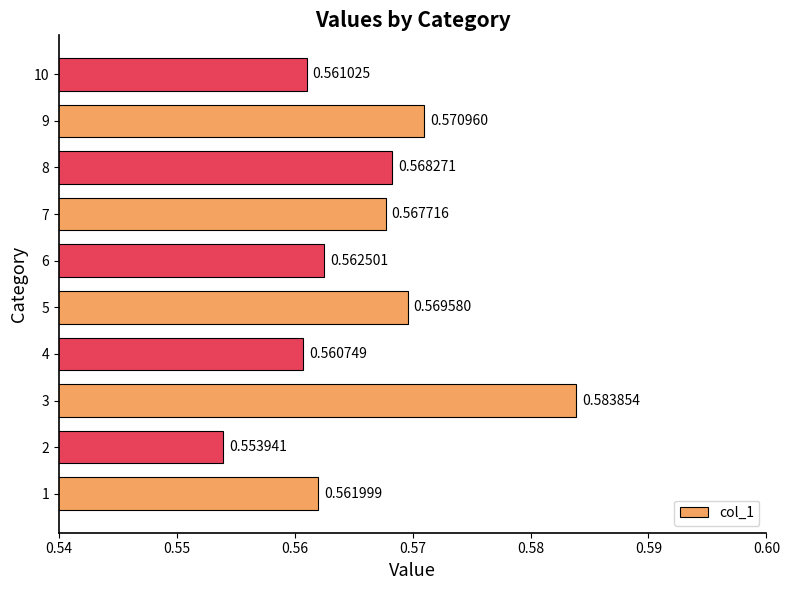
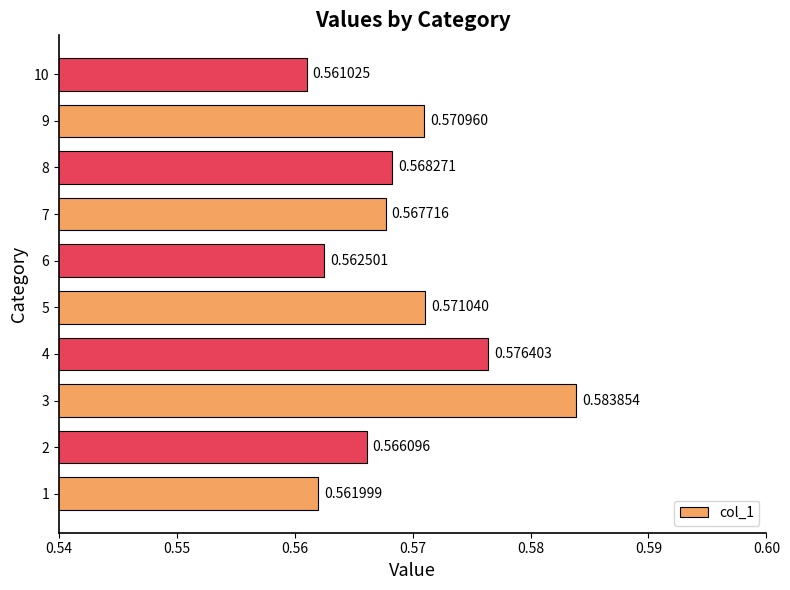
5: 0.569580 -> 0.571040
4: 0.560749 -> 0.576403
2: 0.553941 -> 0.566096
